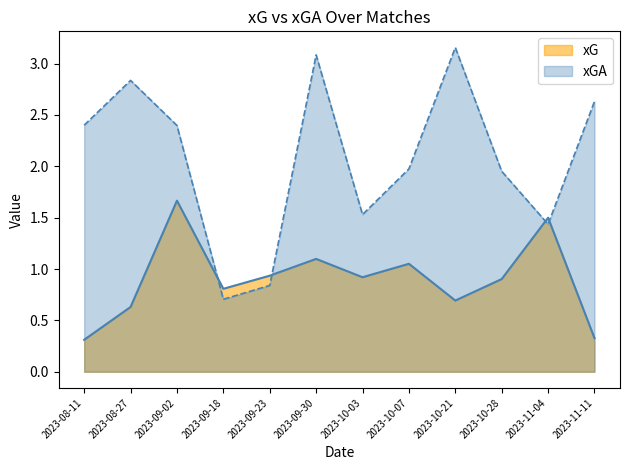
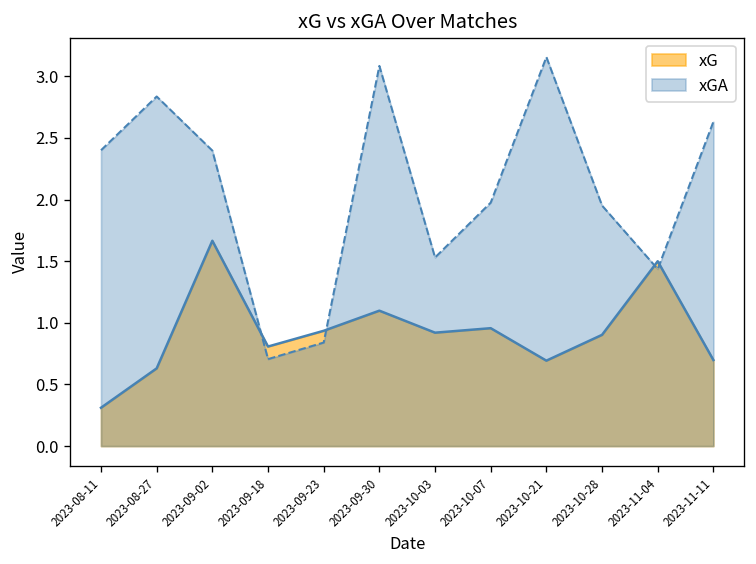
xG, 2023-10-07: 1.05 -> 0.96
xG, 2023-11-11: 0.33 -> 0.70
